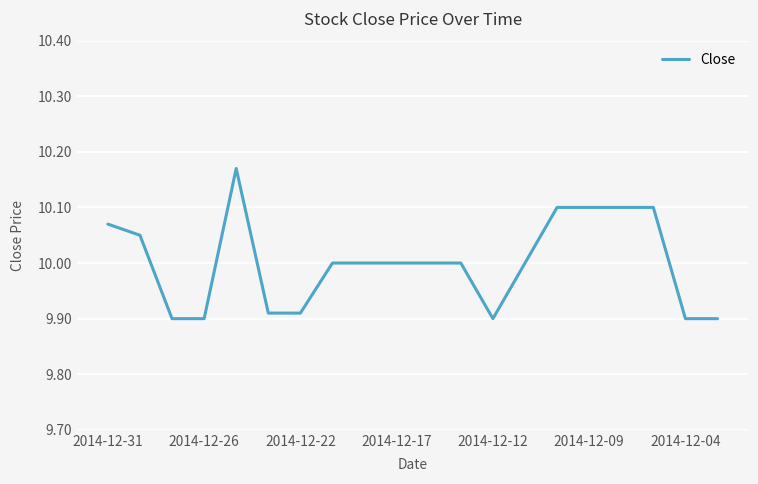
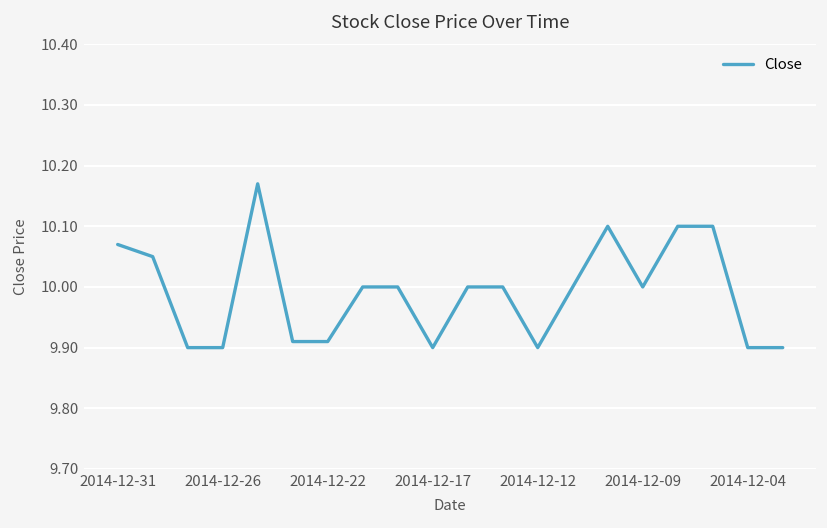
2014-12-17: 10.0 -> 9.9
2014-12-09: 10.1 -> 10.0
